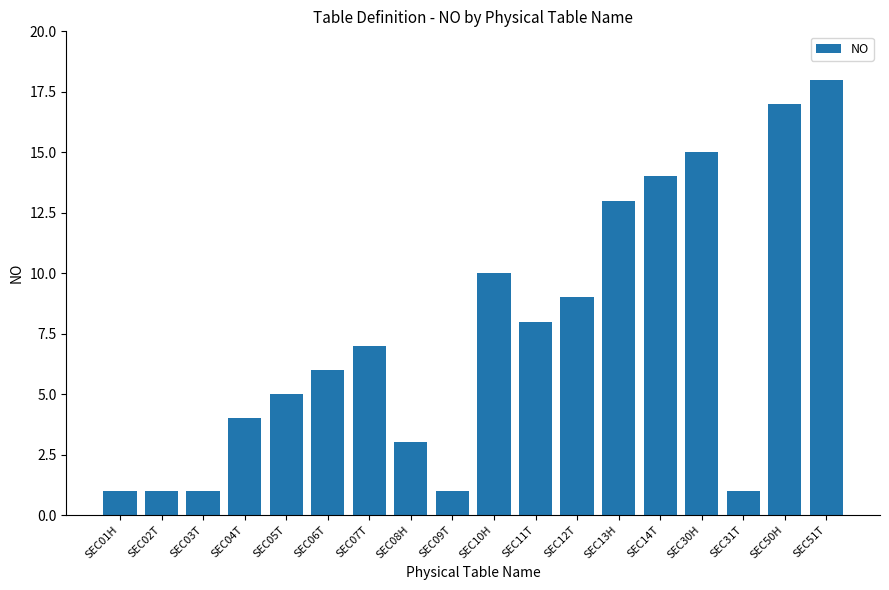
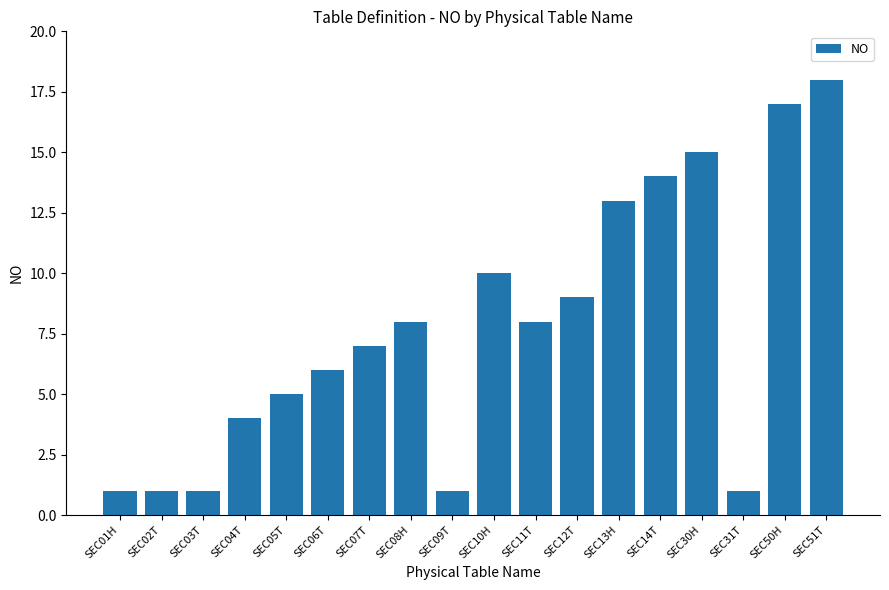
SEC08H: 3 -> 8
